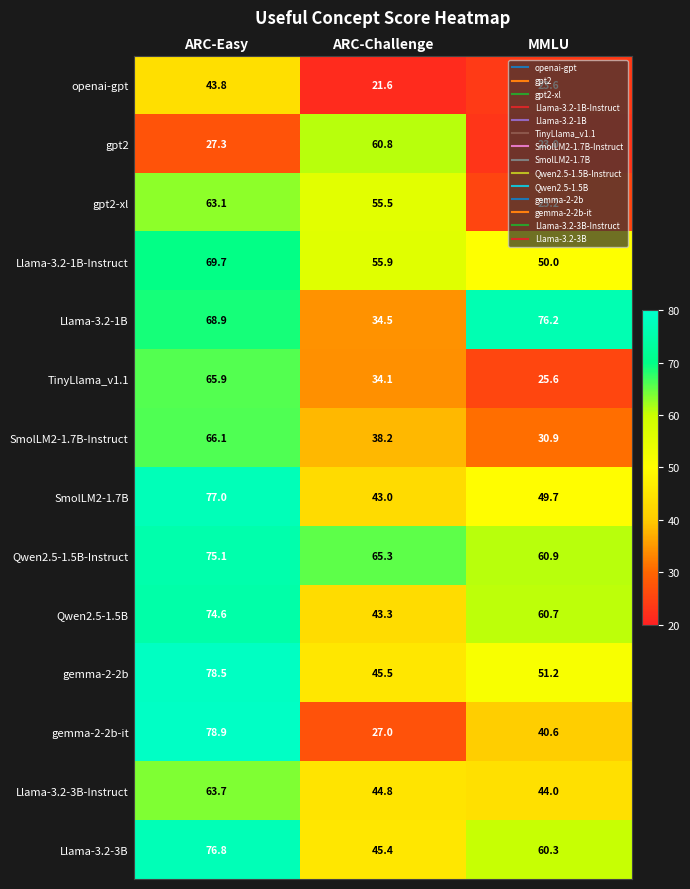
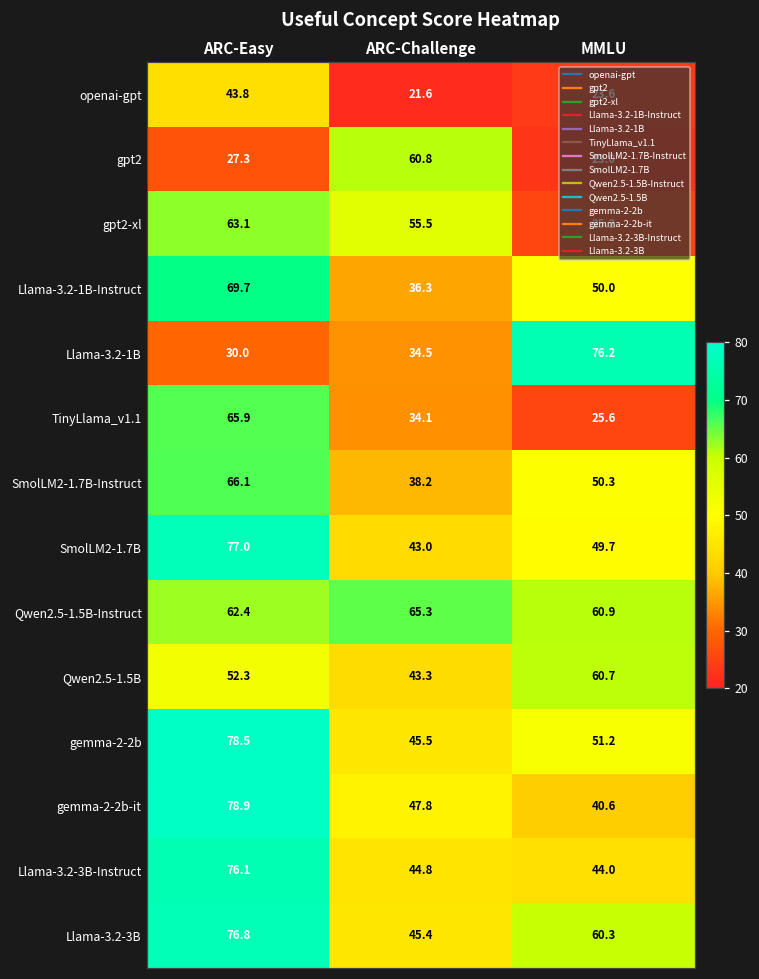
Llama-3.2-1B-Instruct, ARC-Challenge: 55.9 -> 36.3
Llama-3.2-1B, ARC-Easy: 68.9 -> 30.0
SmolLM2-1.7B-Instruct, MMLU: 30.9 -> 50.3
Qwen2.5-1.5B-Instruct, ARC-Easy: 75.1 -> 62.4
Qwen2.5-1.5B, ARC-Easy: 74.6 -> 52.3
gemma-2-2b-it, ARC-Challenge: 27.0 -> 47.8
Llama-3.2-3B-Instruct, ARC-Easy: 63.7 -> 76.1
